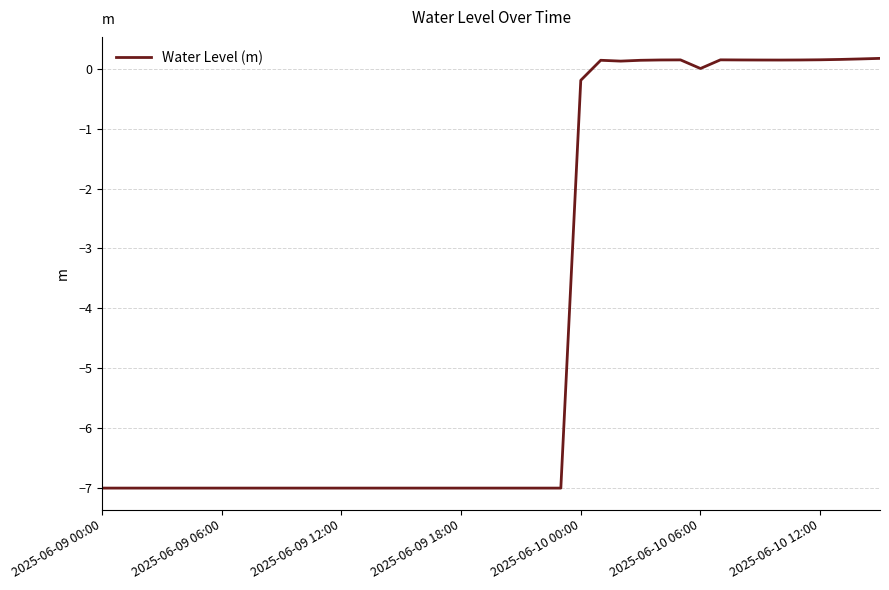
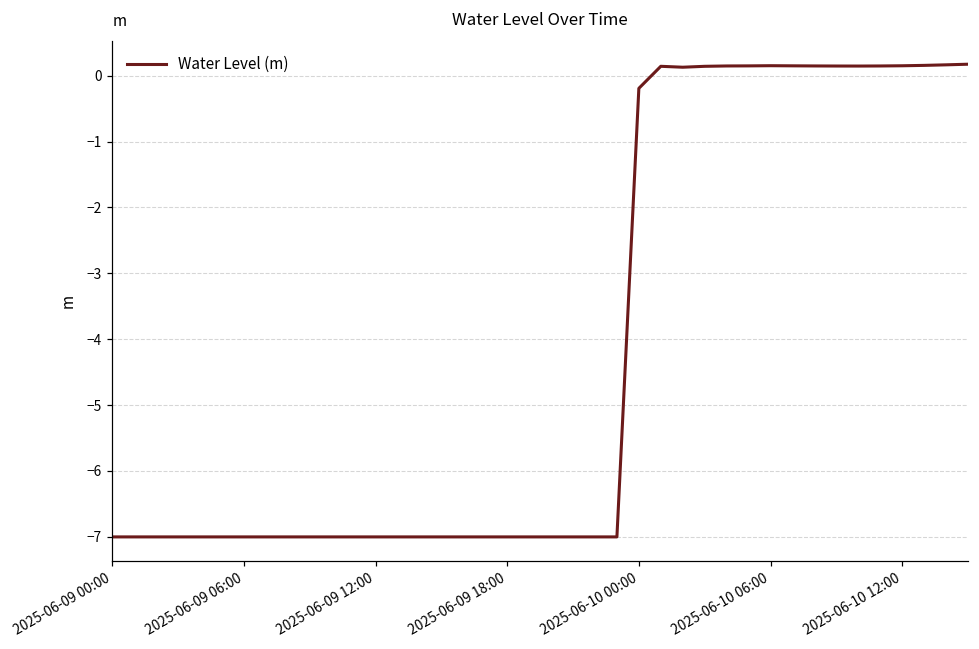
2025-06-10 06:00: 0.0 -> 0.2
